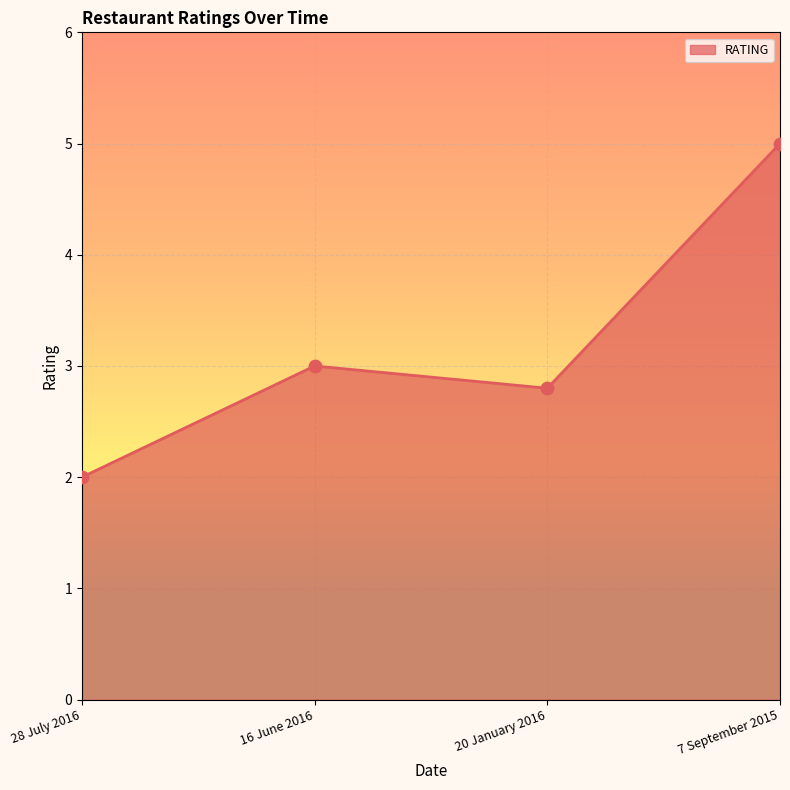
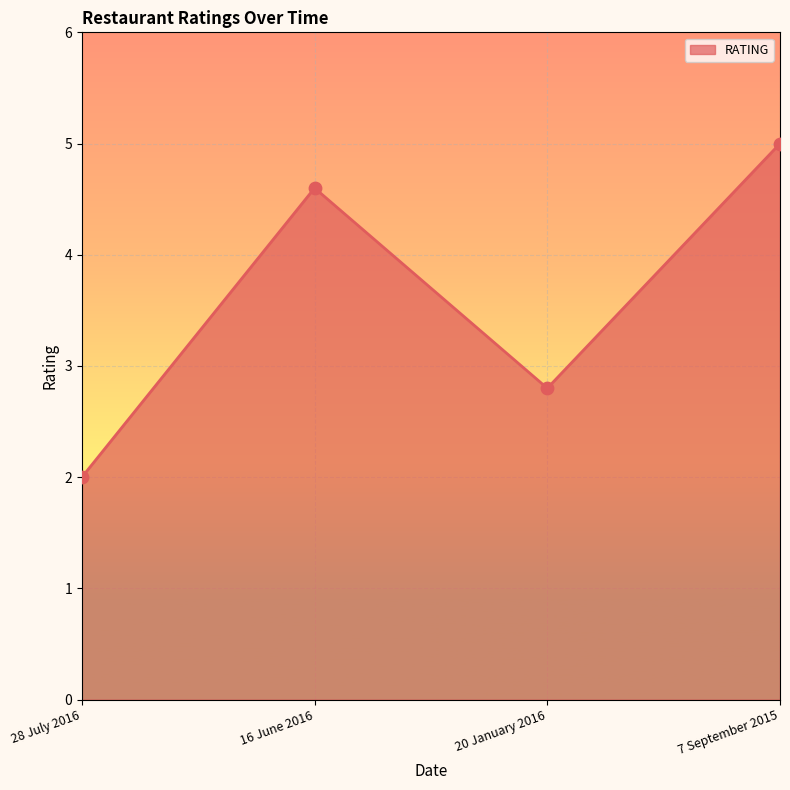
16 June 2016: 3.0 -> 4.6
